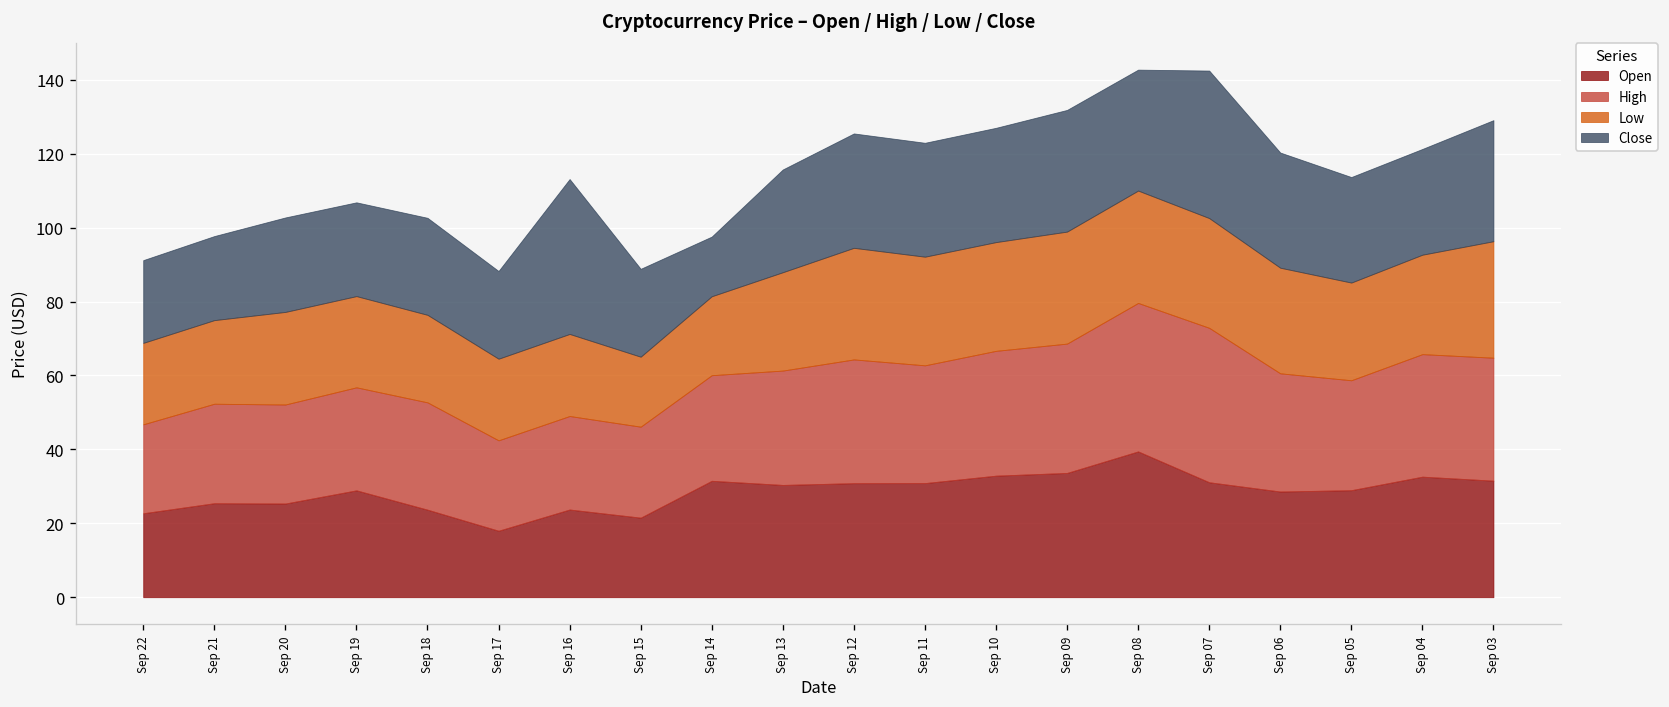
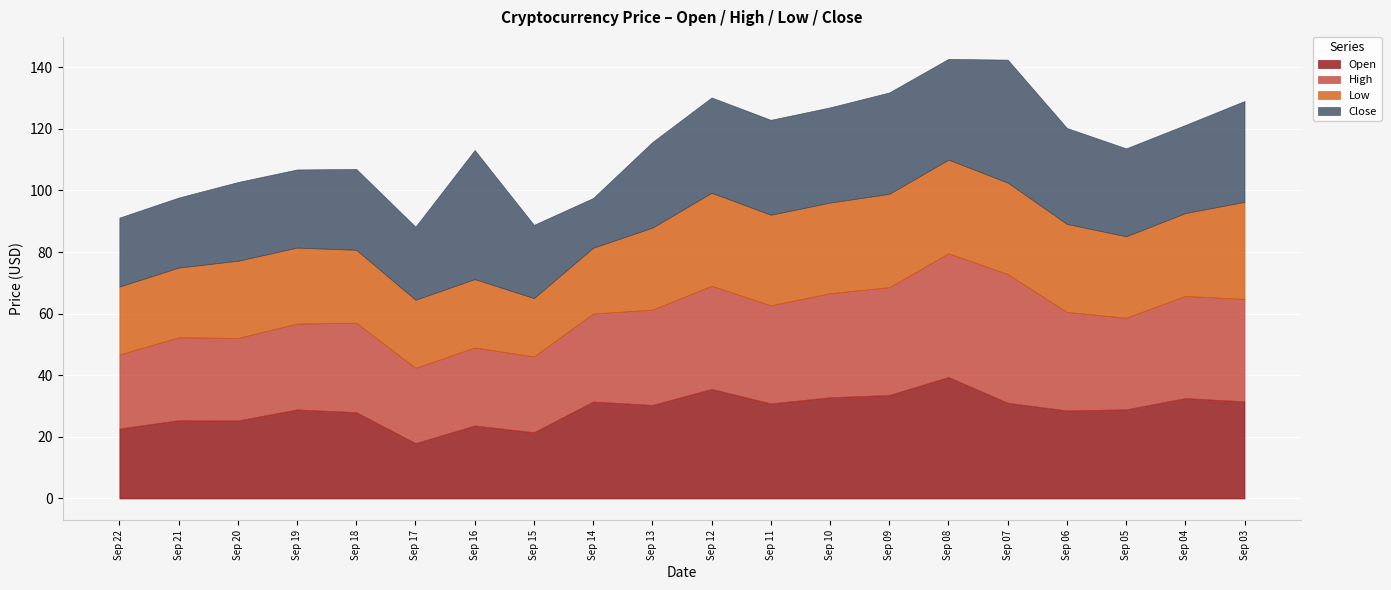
Open, Sep 18: 24 -> 28
Open, Sep 12: 31 -> 36
